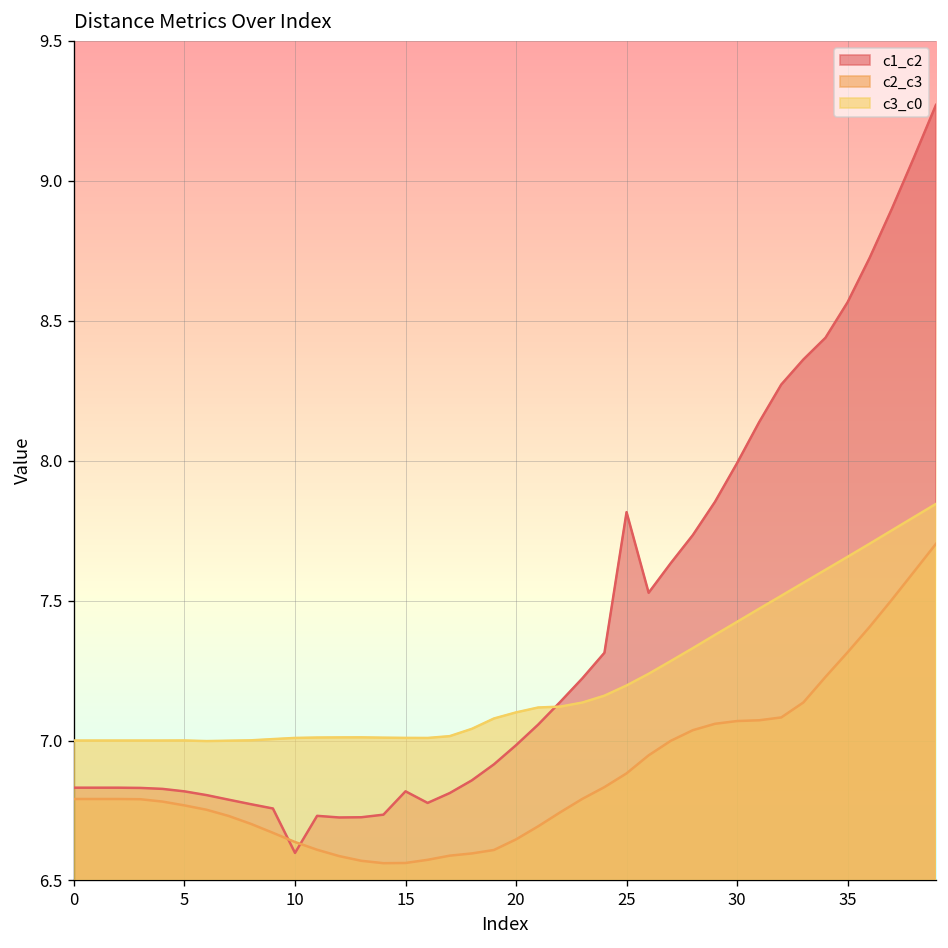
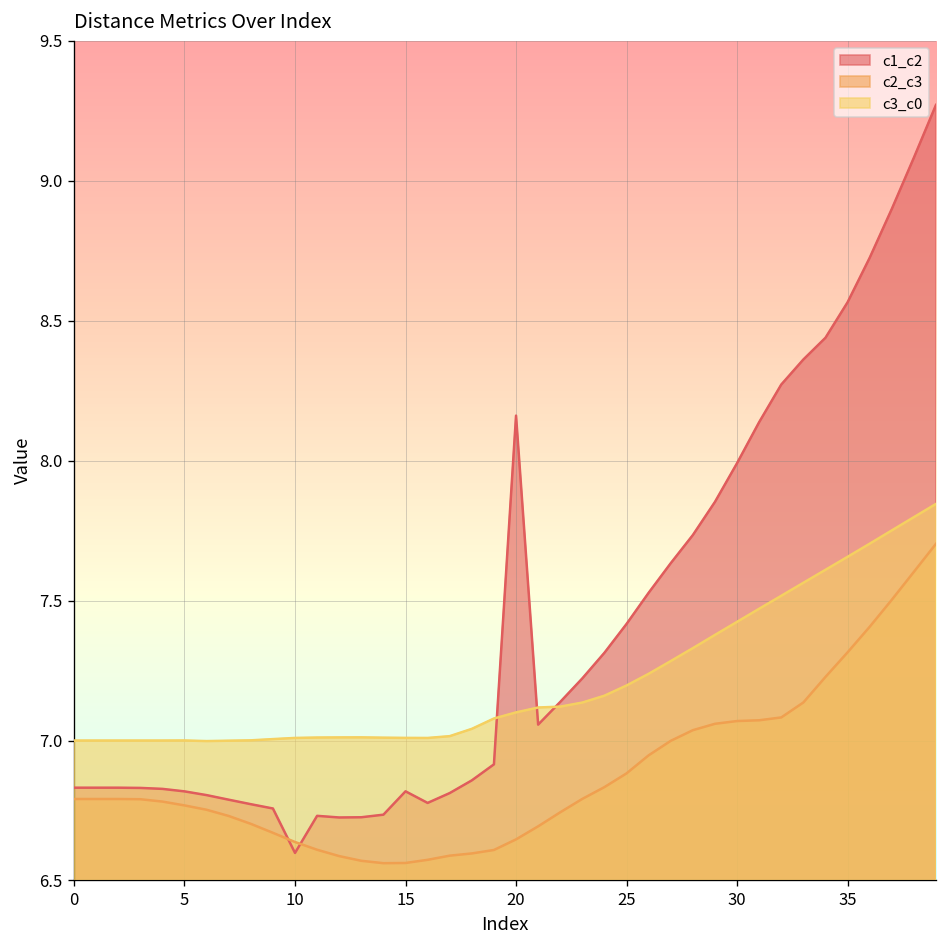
c1_c2, 20: 6.98 -> 8.16
c1_c2, 25: 7.82 -> 7.42
